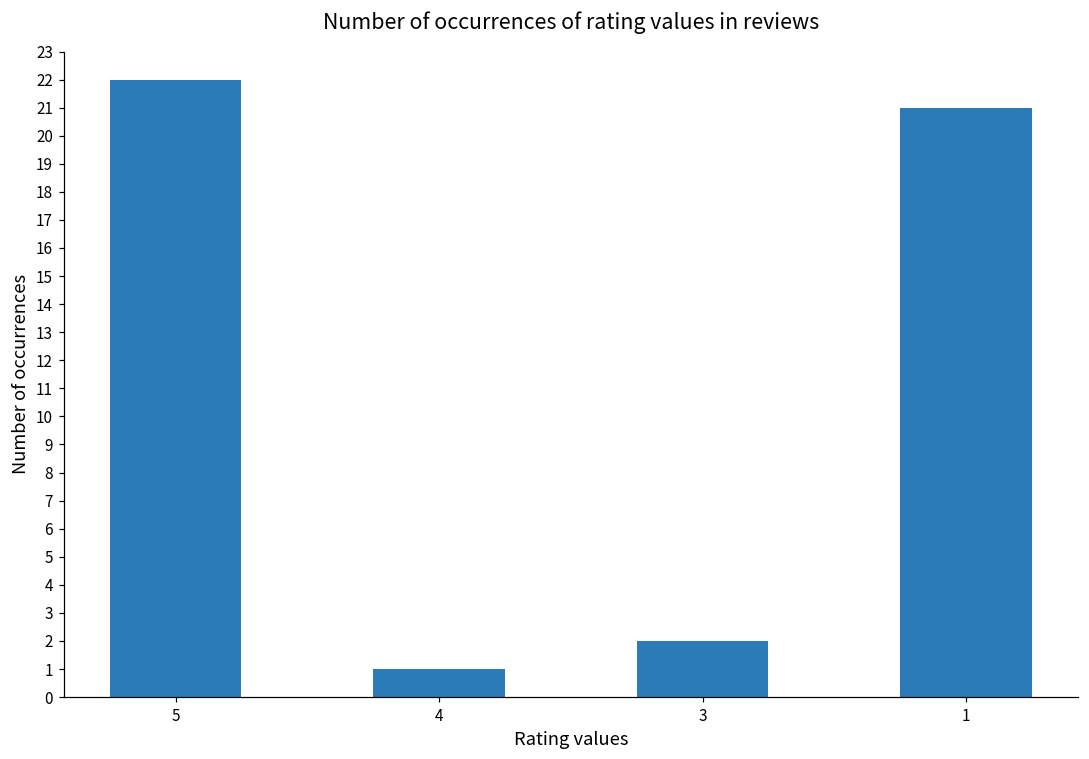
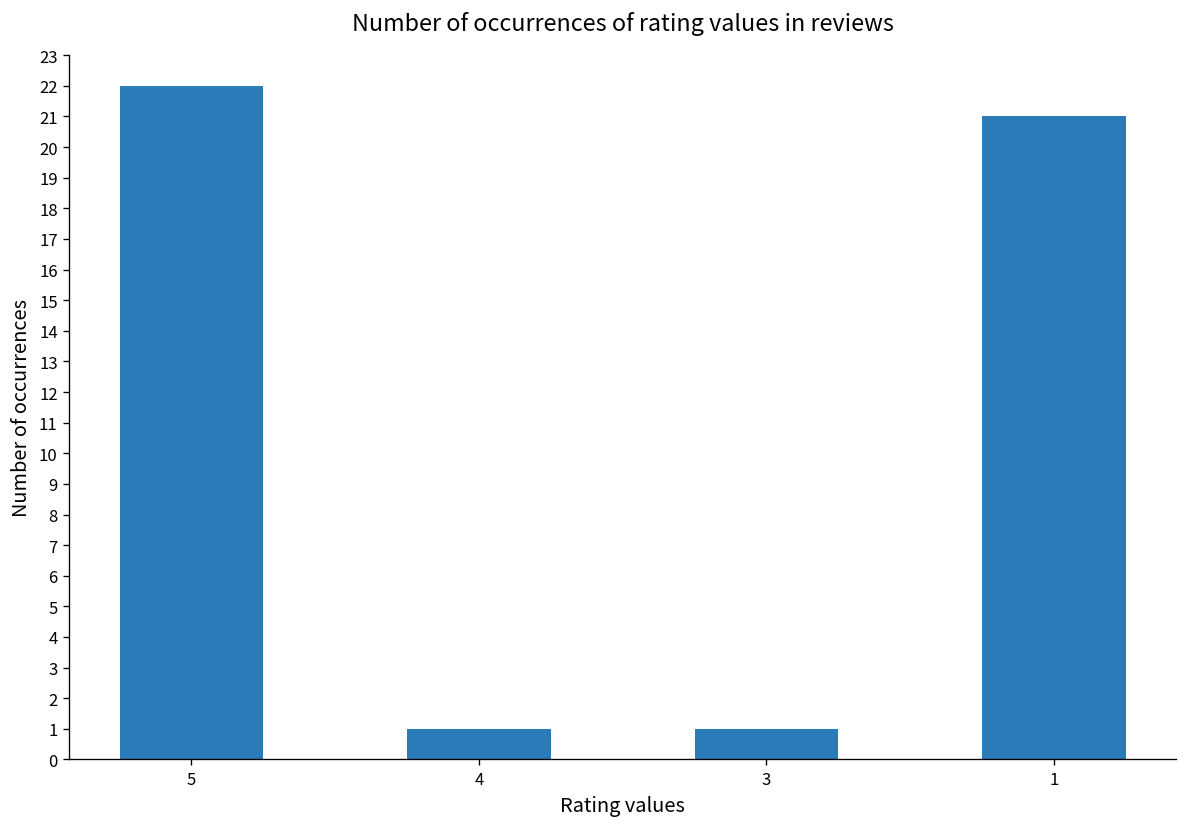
3: 2 -> 1
